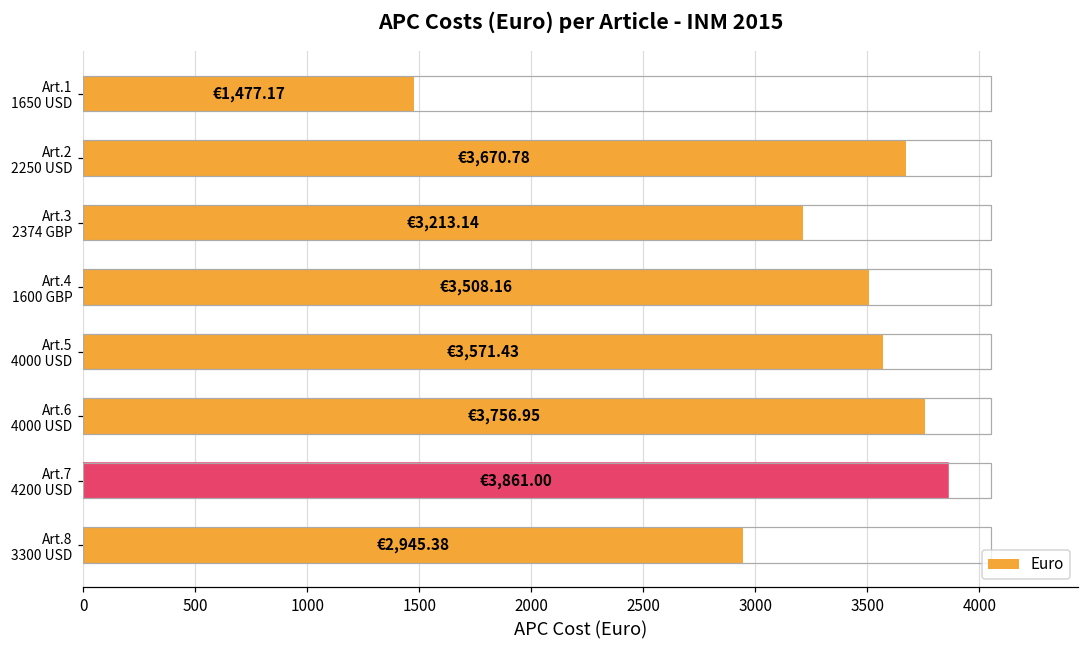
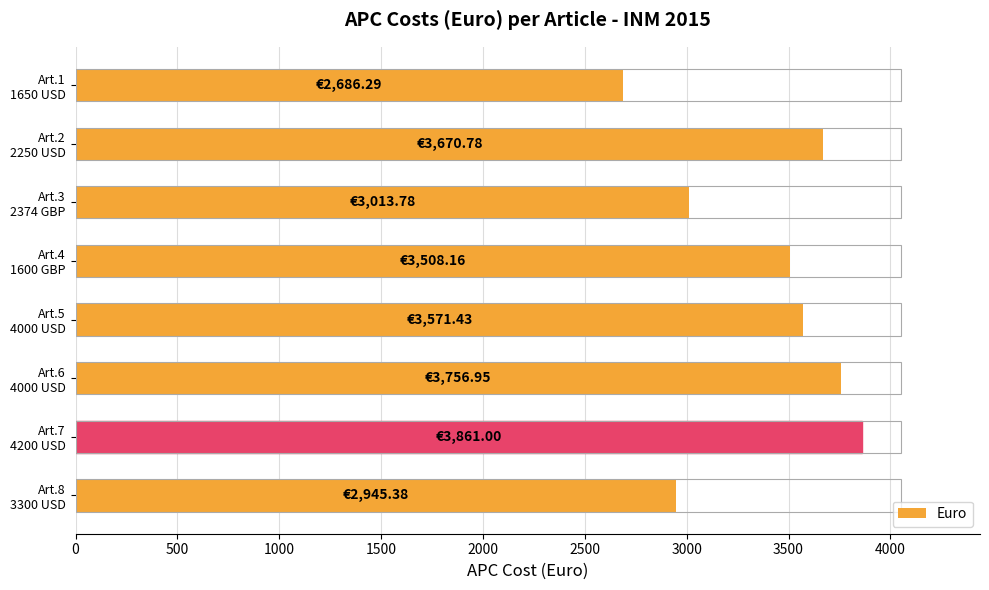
Art.1 1650 USD: €1,477.17 -> €2,686.29
Art.3 2374 GBP: €3,213.14 -> €3,013.78
